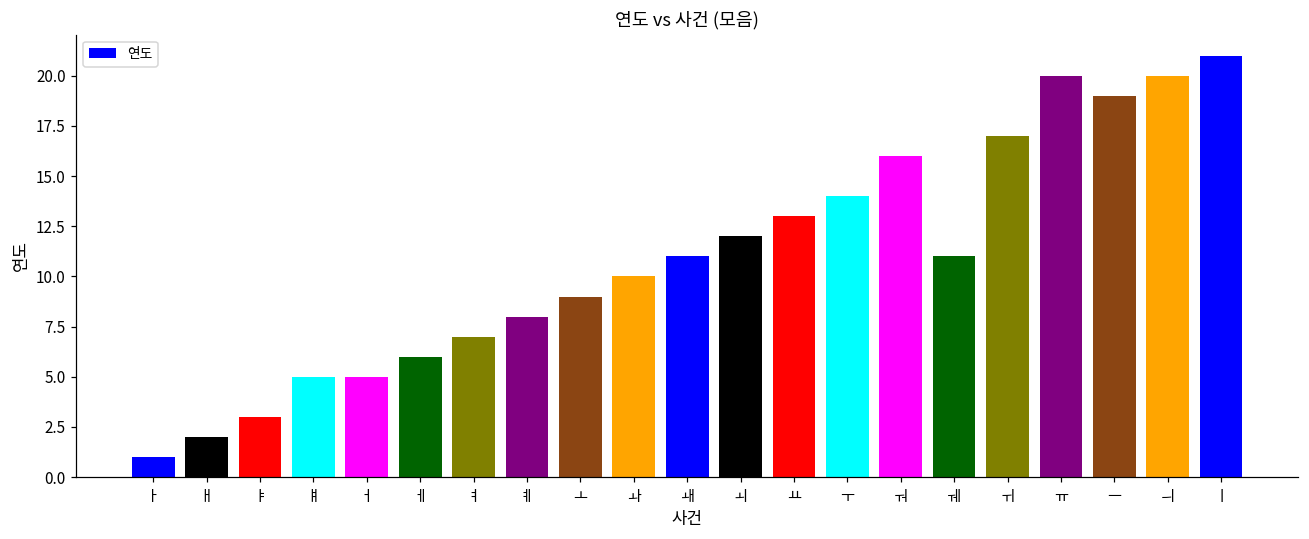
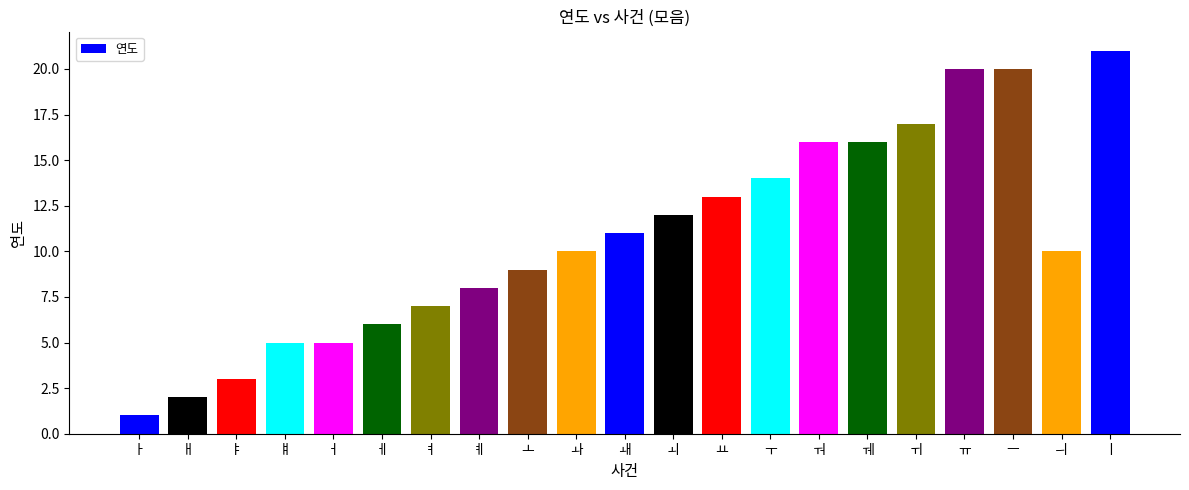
ㅞ: 11 -> 16
ㅡ: 19 -> 20
ㅢ: 20 -> 10
